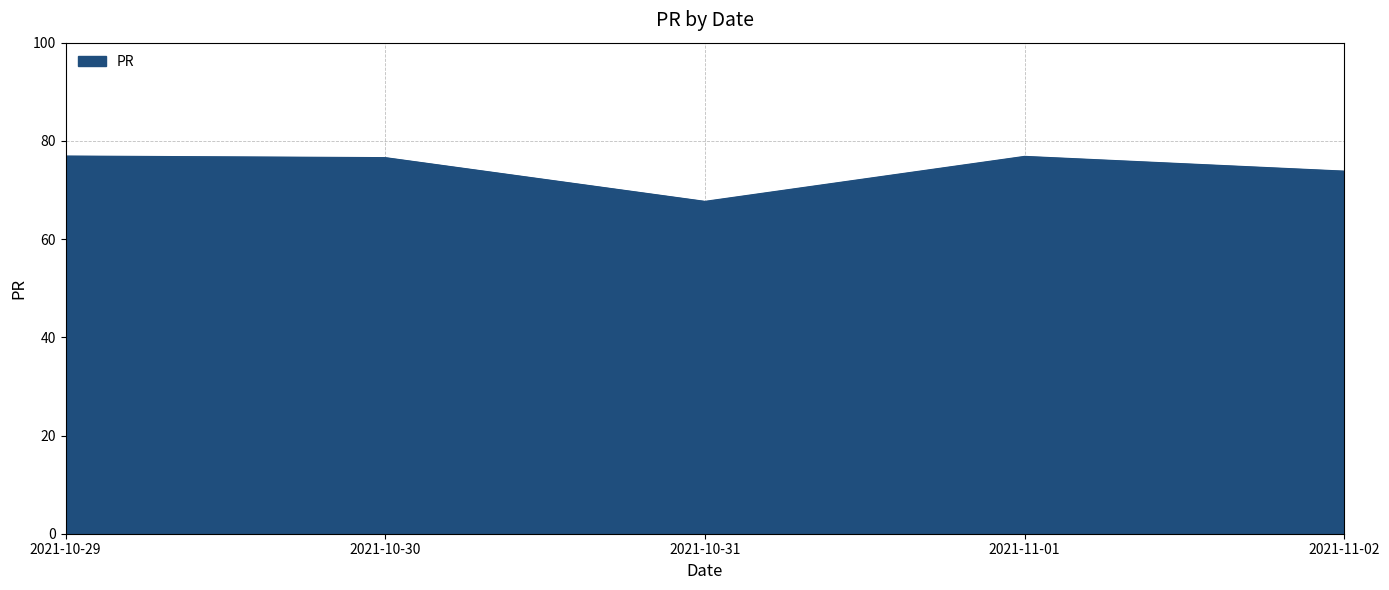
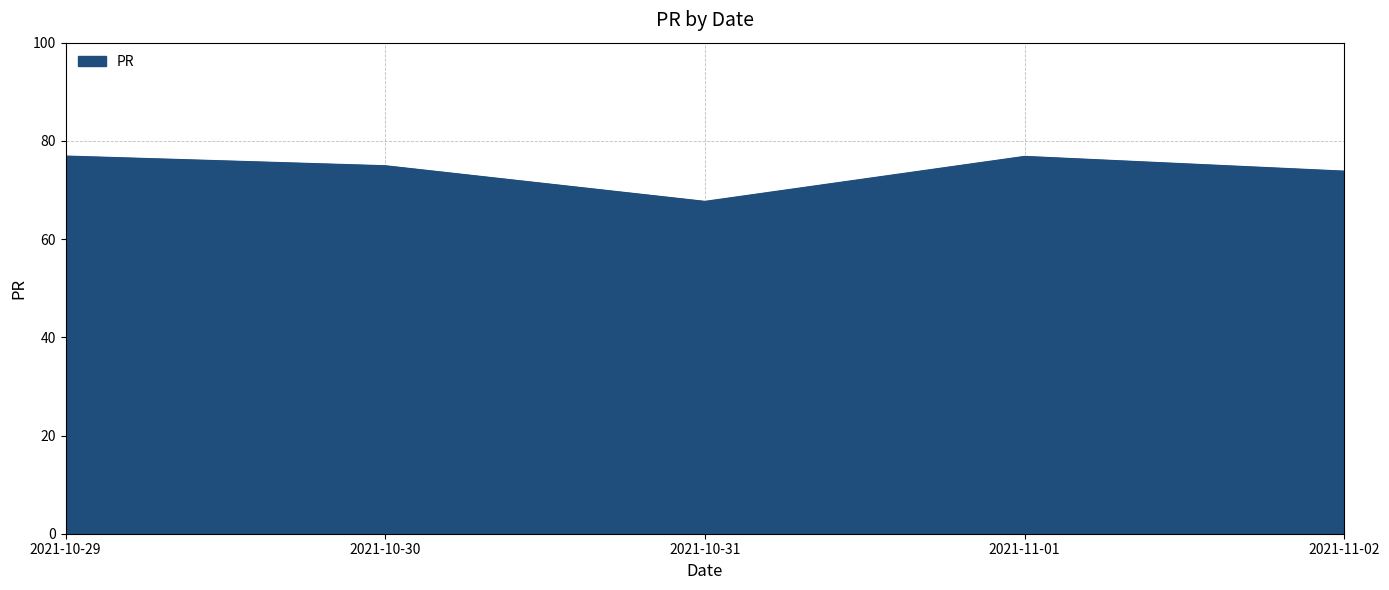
2021-10-30: 77 -> 75
